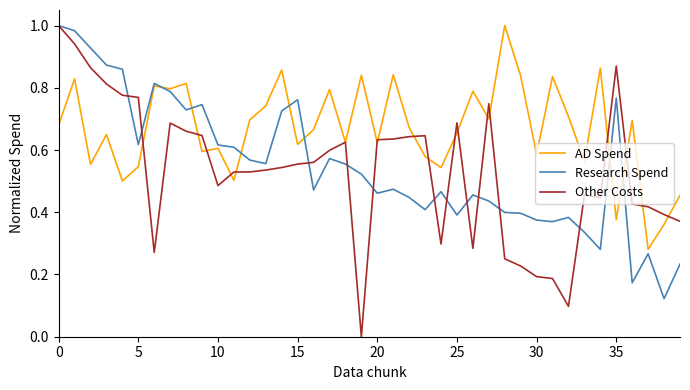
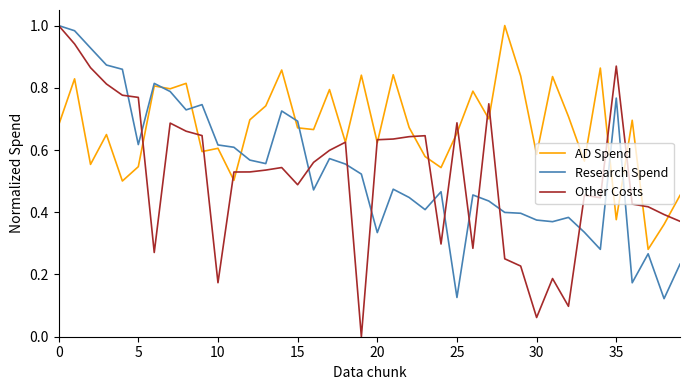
Other Costs, 10: 0.49 -> 0.17
AD Spend, 15: 0.62 -> 0.67
Research Spend, 15: 0.76 -> 0.69
Other Costs, 15: 0.55 -> 0.49
Research Spend, 20: 0.46 -> 0.33
Research Spend, 25: 0.39 -> 0.13
Other Costs, 30: 0.19 -> 0.06
